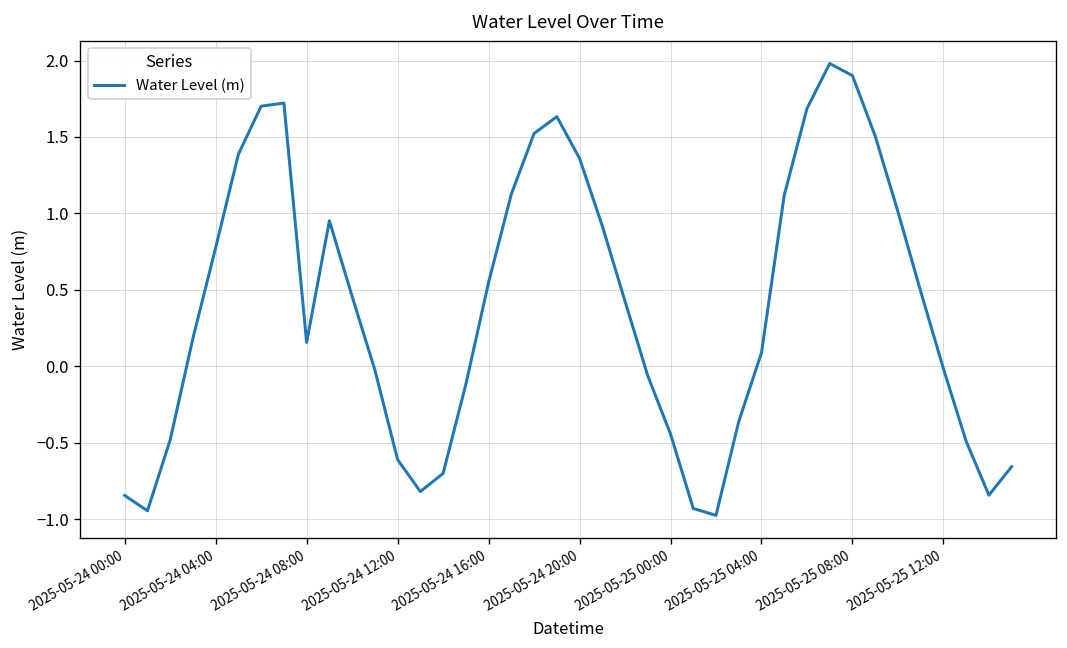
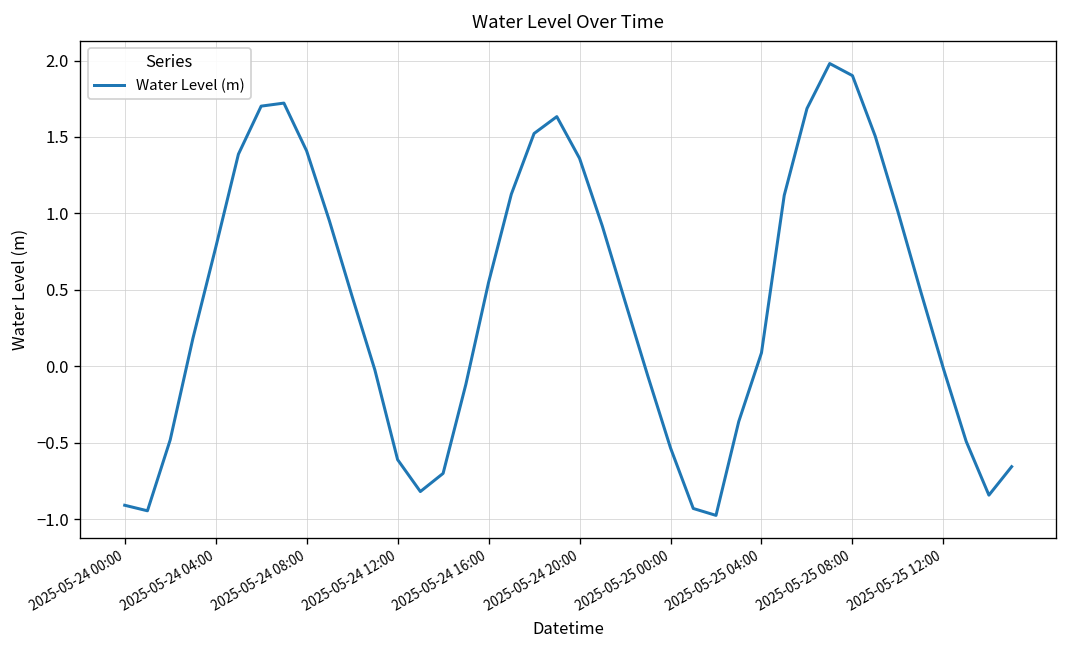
2025-05-24 00:00: -0.85 -> -0.91
2025-05-24 08:00: 0.16 -> 1.41
2025-05-25 00:00: -0.44 -> -0.53
